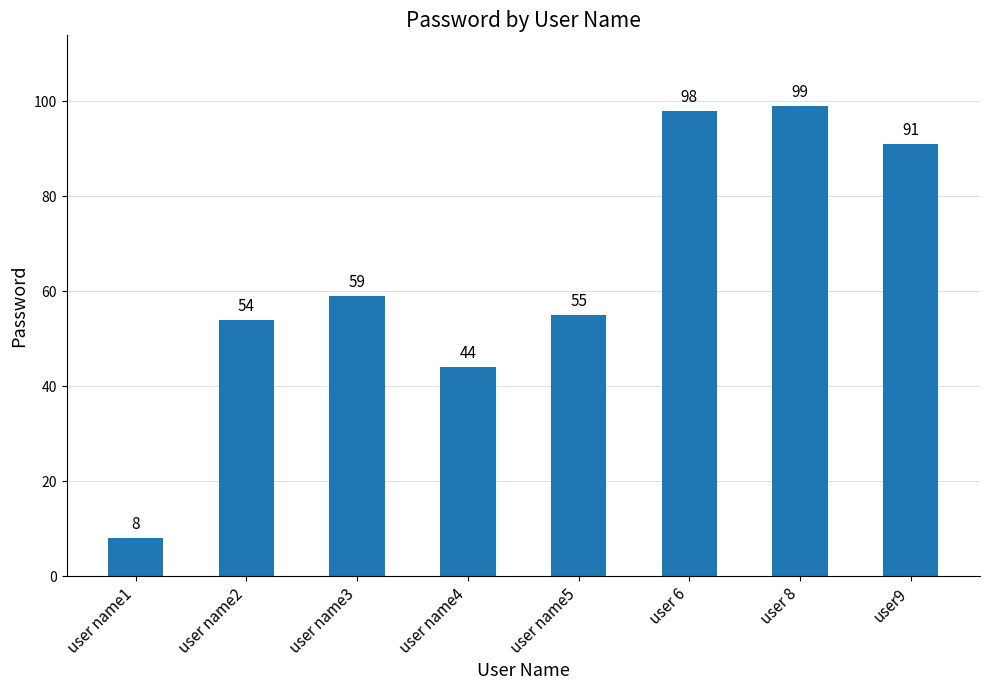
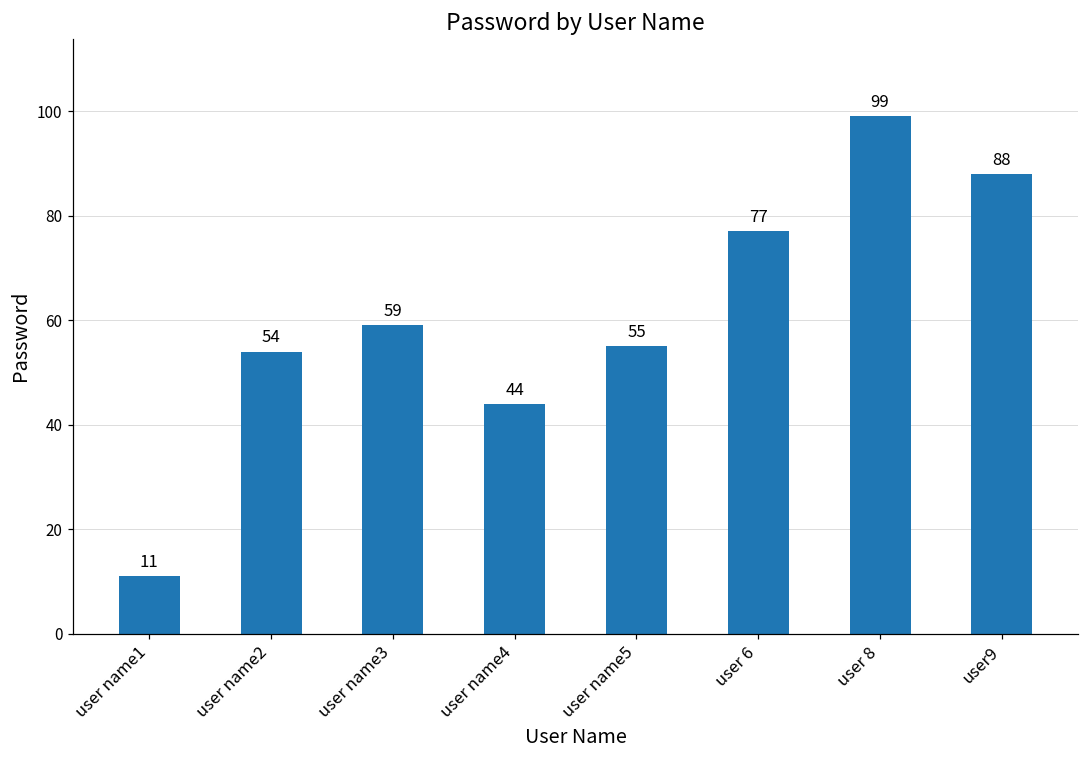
user name1: 8 -> 11
user 6: 98 -> 77
user9: 91 -> 88
